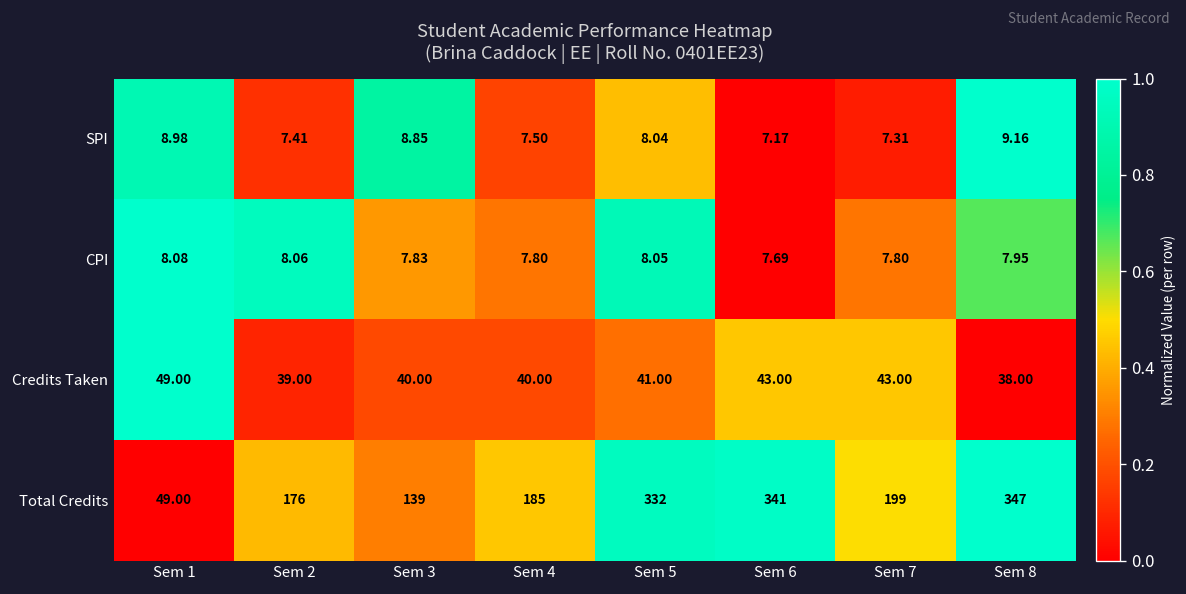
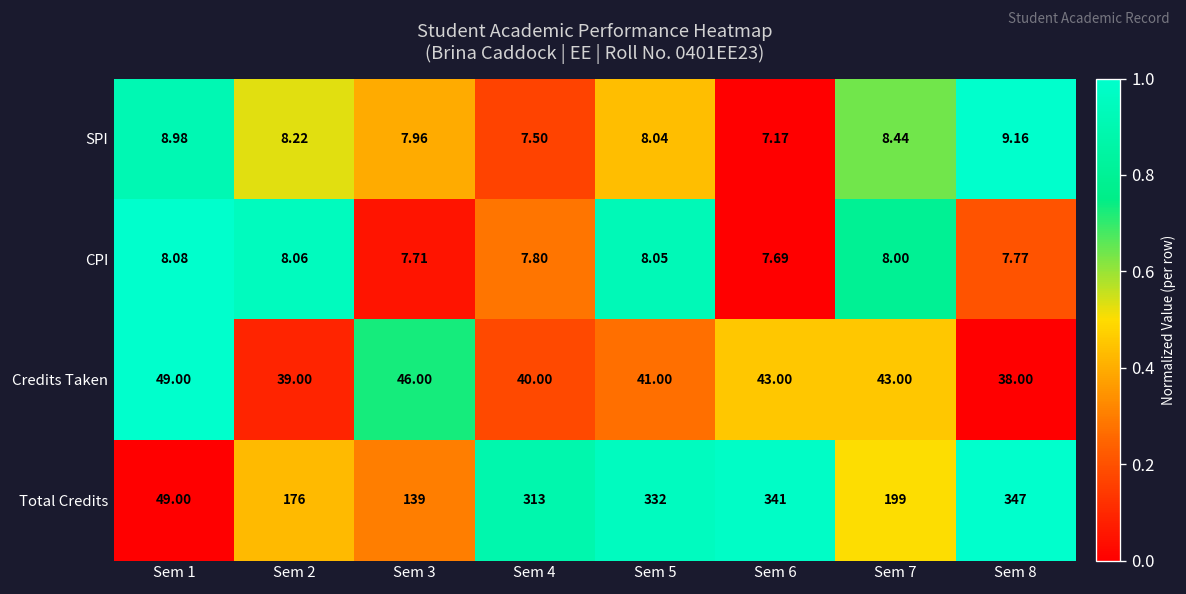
SPI, Sem 2: 7.41 -> 8.22
SPI, Sem 3: 8.85 -> 7.96
SPI, Sem 7: 7.31 -> 8.44
CPI, Sem 3: 7.83 -> 7.71
CPI, Sem 7: 7.80 -> 8.00
CPI, Sem 8: 7.95 -> 7.77
Credits Taken, Sem 3: 40.00 -> 46.00
Total Credits, Sem 4: 185 -> 313
